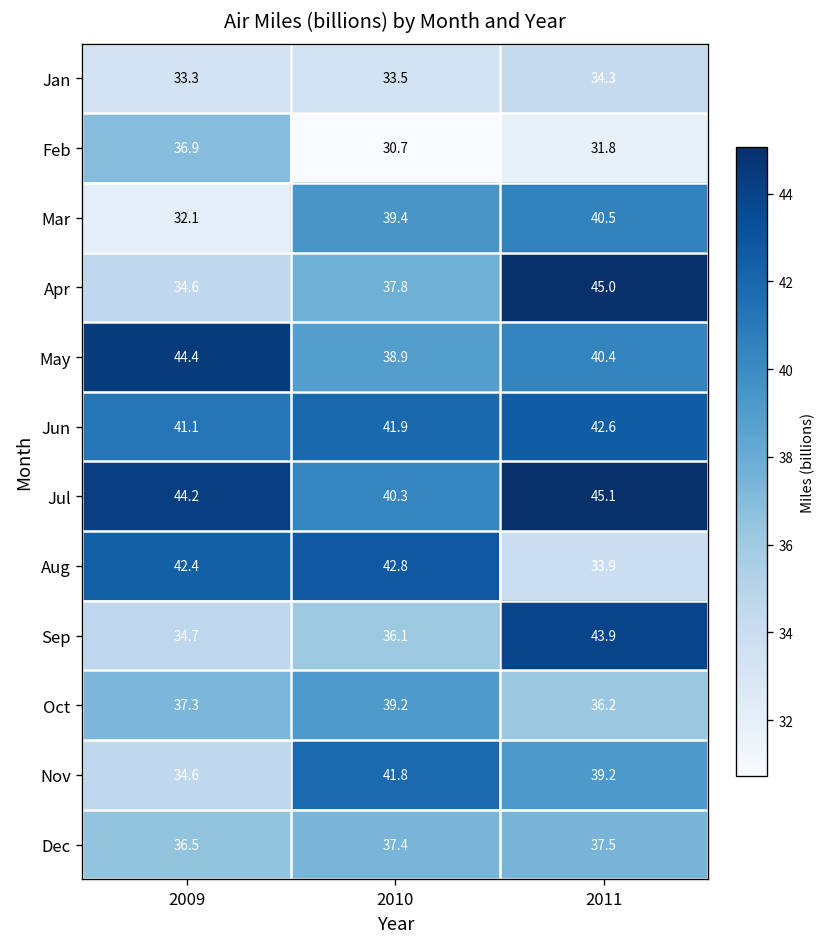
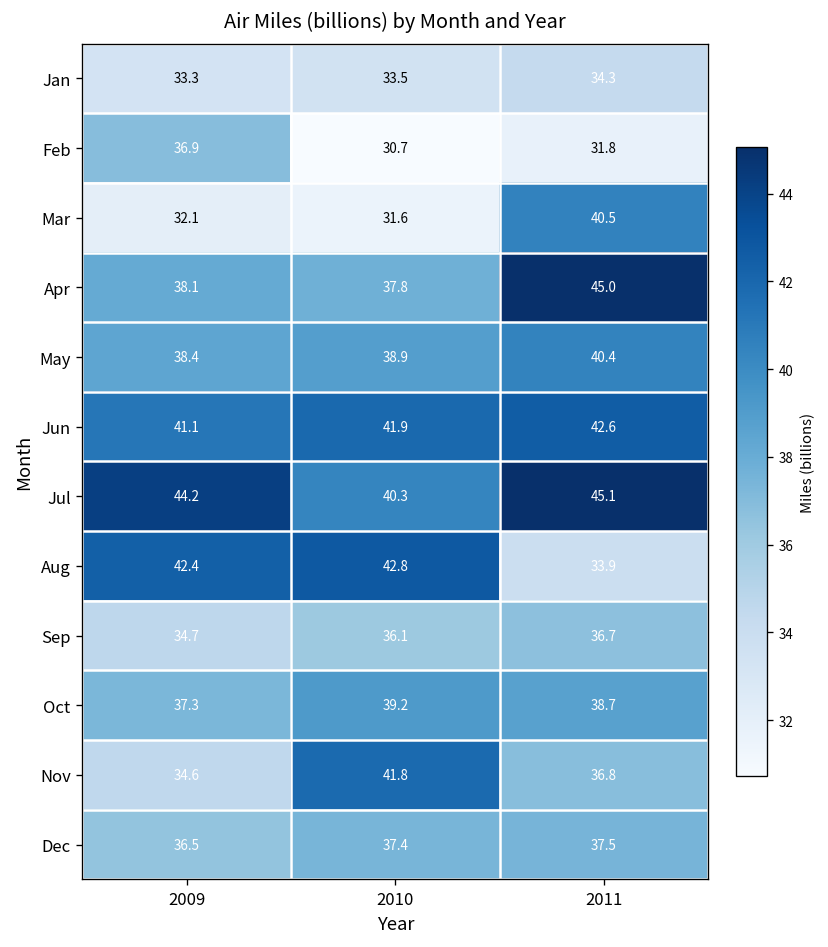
Mar, 2010: 39.4 -> 31.6
Apr, 2009: 34.6 -> 38.1
May, 2009: 44.4 -> 38.4
Sep, 2011: 43.9 -> 36.7
Oct, 2011: 36.2 -> 38.7
Nov, 2011: 39.2 -> 36.8
